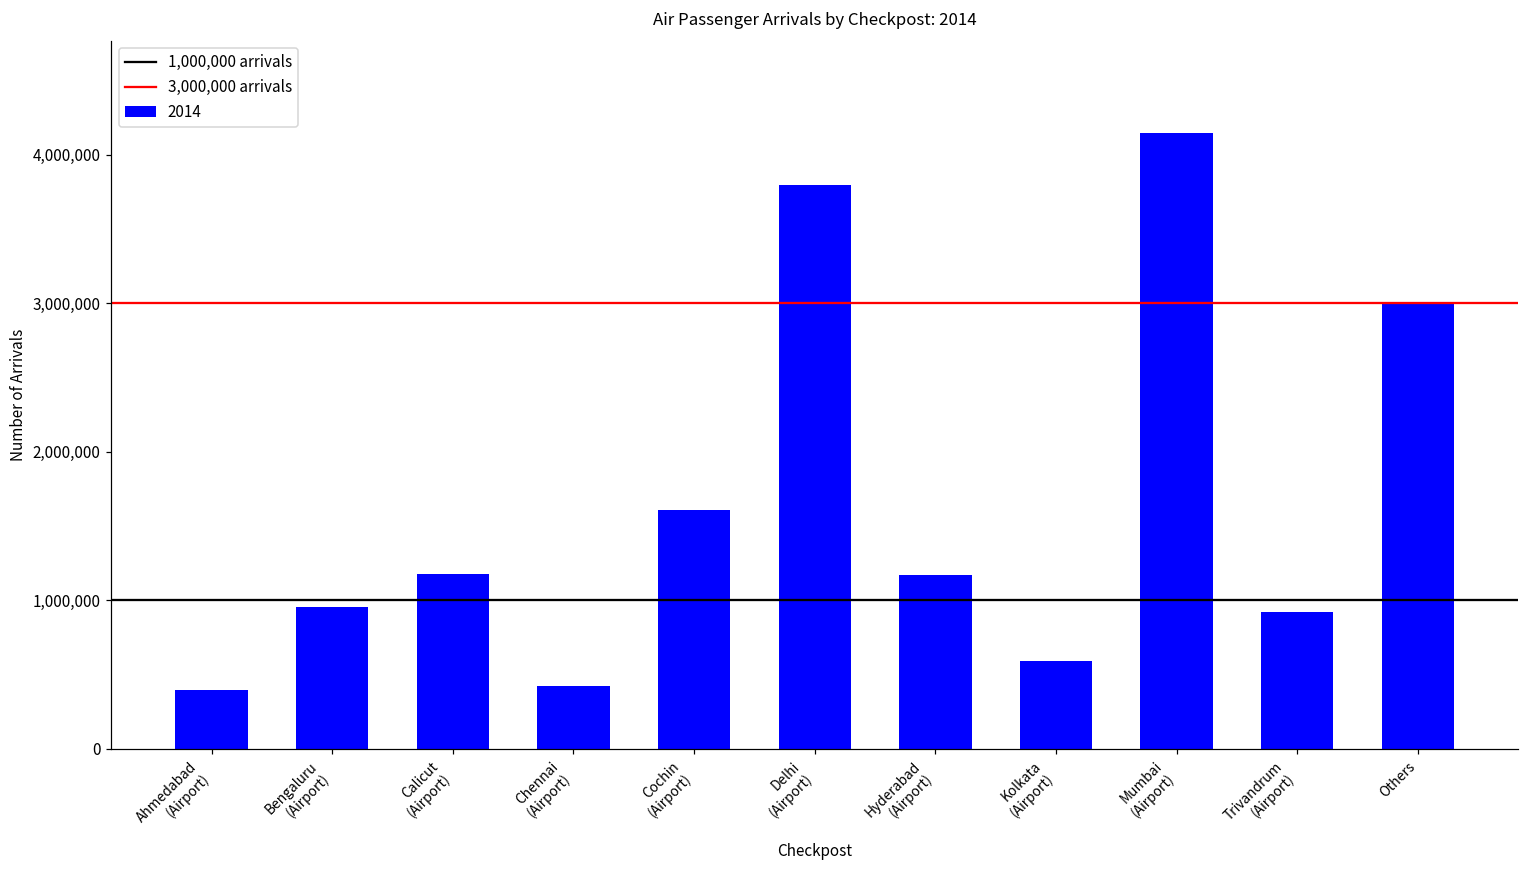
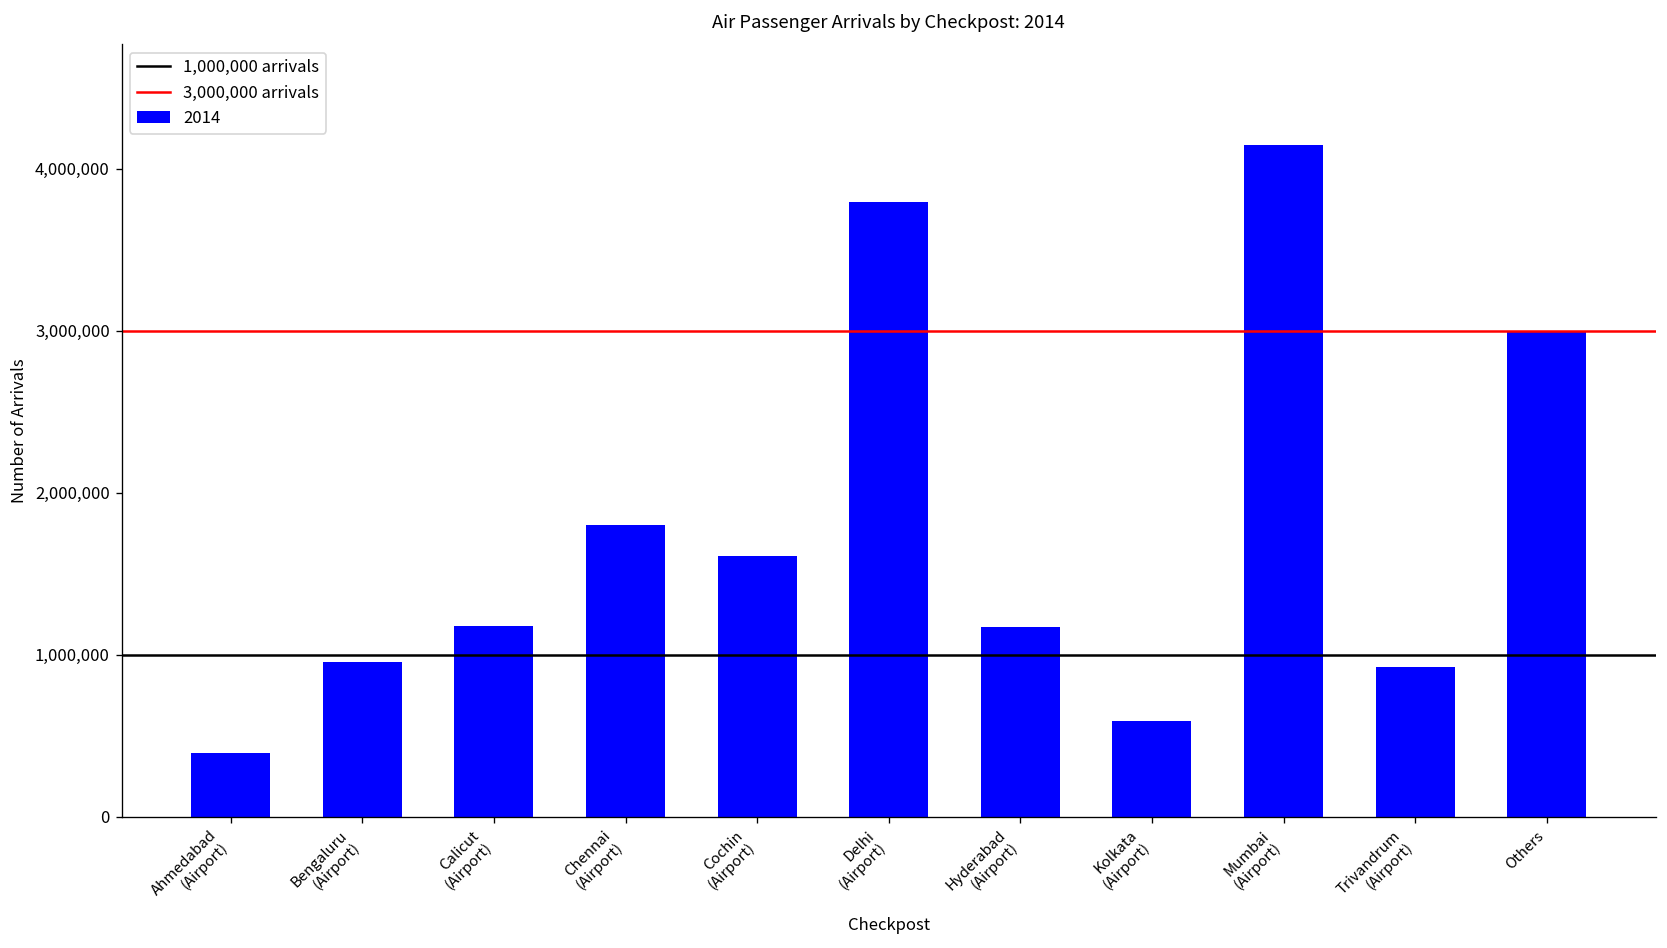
Chennai (Airport): 420,000 -> 1,800,000
